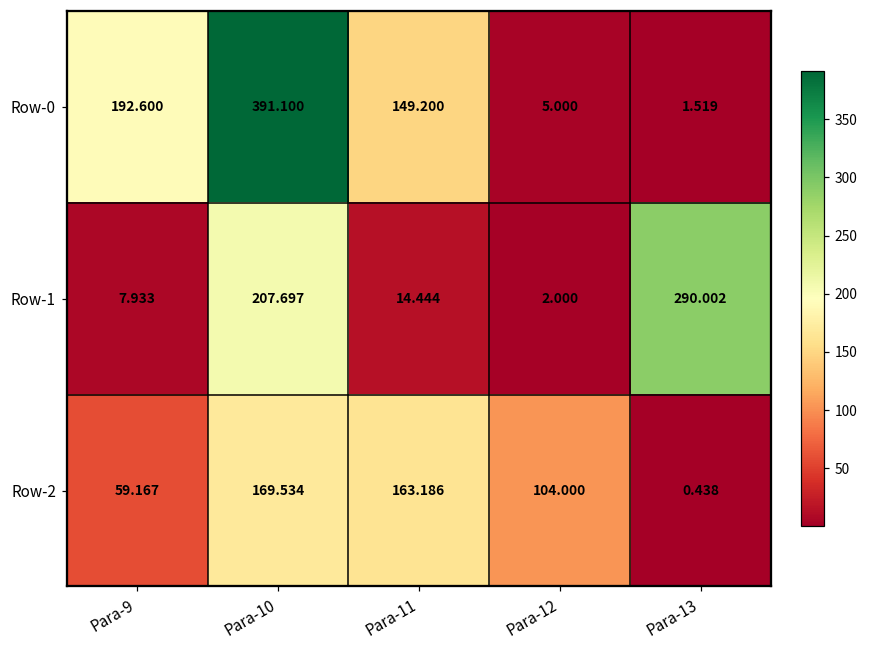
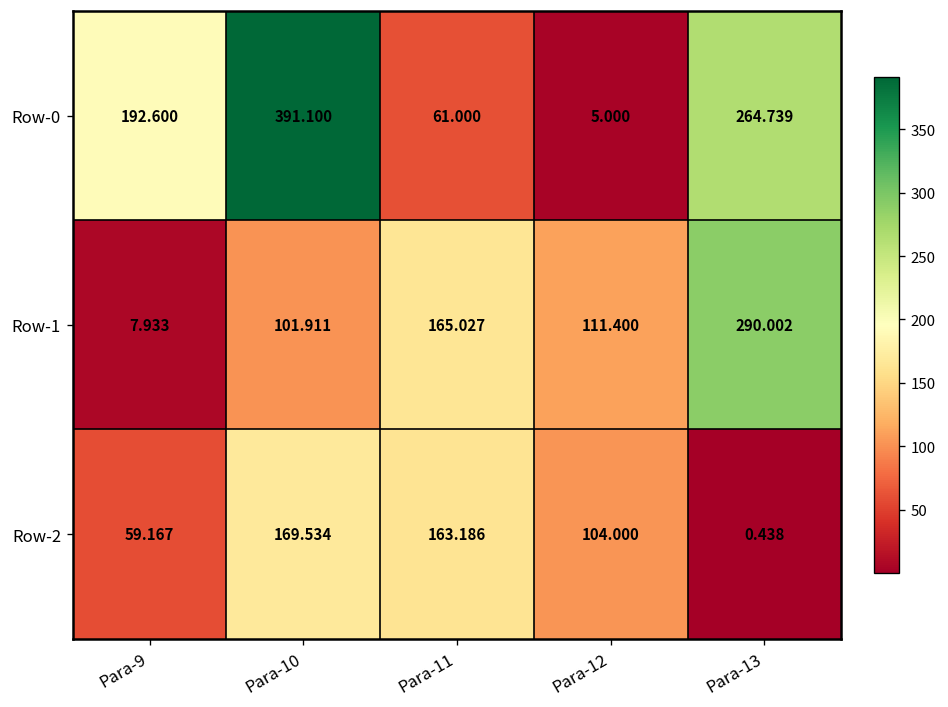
Row-0, Para-11: 149.200 -> 61.000
Row-0, Para-13: 1.519 -> 264.739
Row-1, Para-10: 207.697 -> 101.911
Row-1, Para-11: 14.444 -> 165.027
Row-1, Para-12: 2.000 -> 111.400
